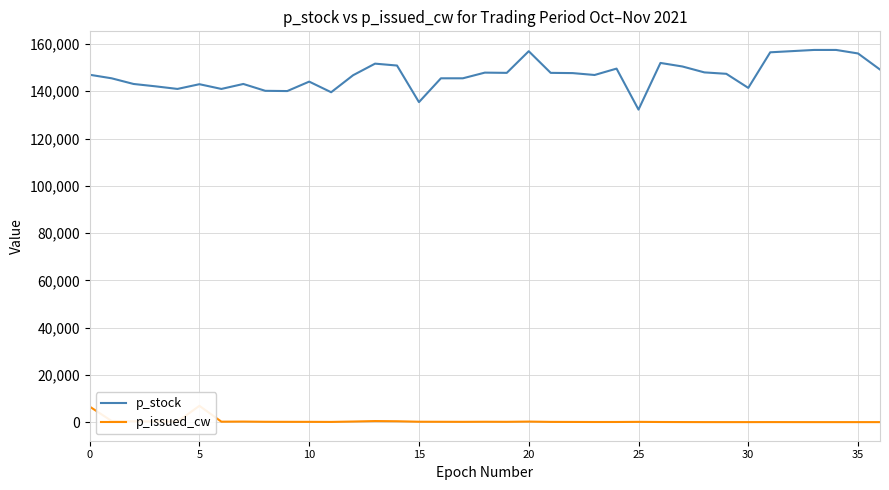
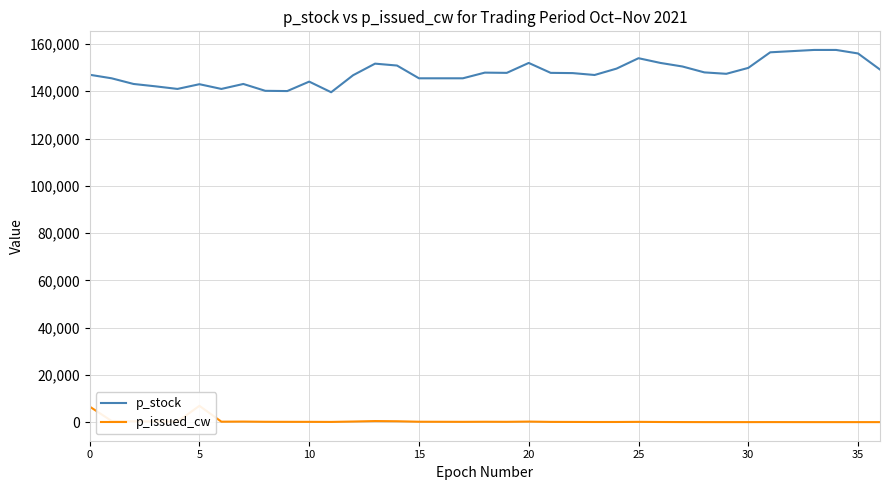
p_stock, 15: 135,000 -> 146,000
p_stock, 20: 157,000 -> 152,000
p_stock, 25: 132,000 -> 154,000
p_stock, 30: 141,000 -> 150,000
